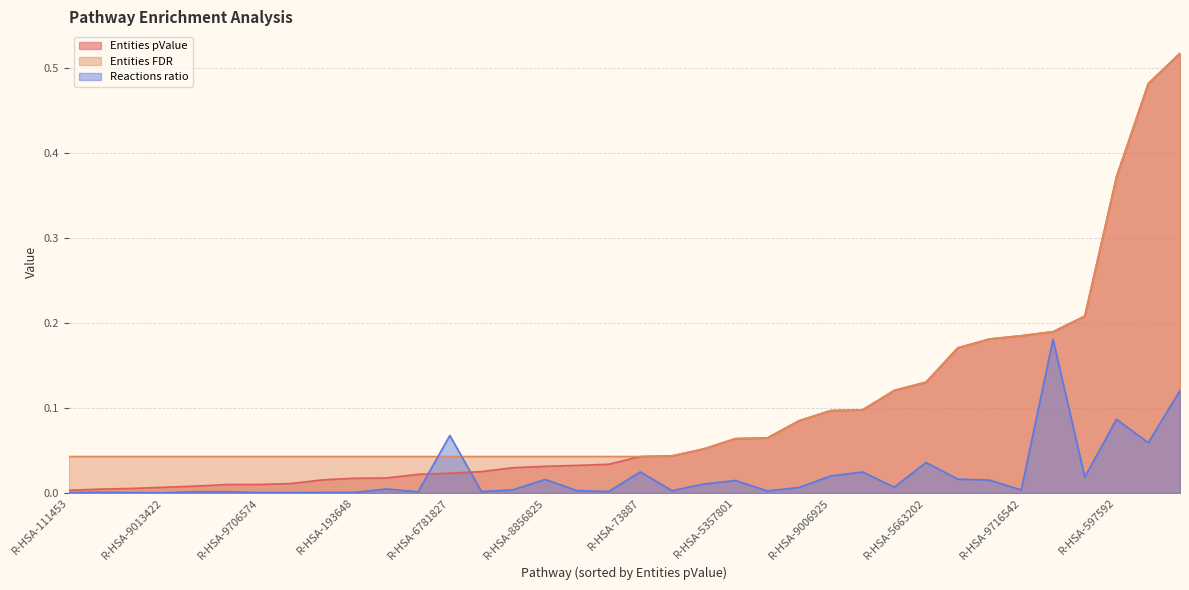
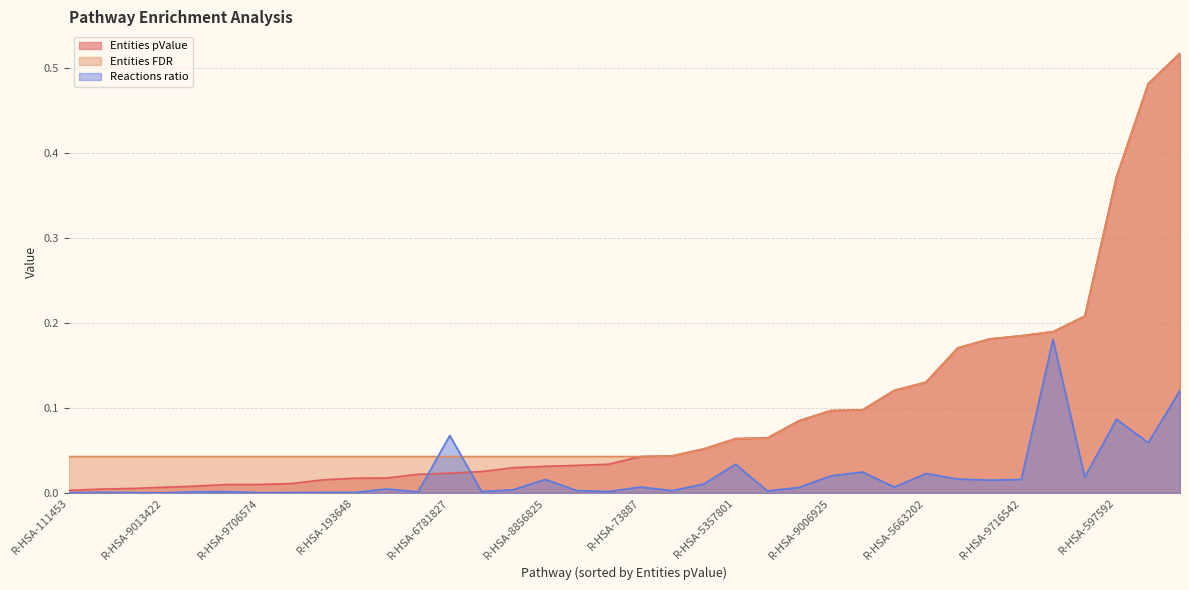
Reactions ratio, R-HSA-73887: 0.02 -> 0.01
Reactions ratio, R-HSA-5357801: 0.01 -> 0.03
Reactions ratio, R-HSA-5663202: 0.04 -> 0.02
Reactions ratio, R-HSA-9716542: 0.00 -> 0.02
